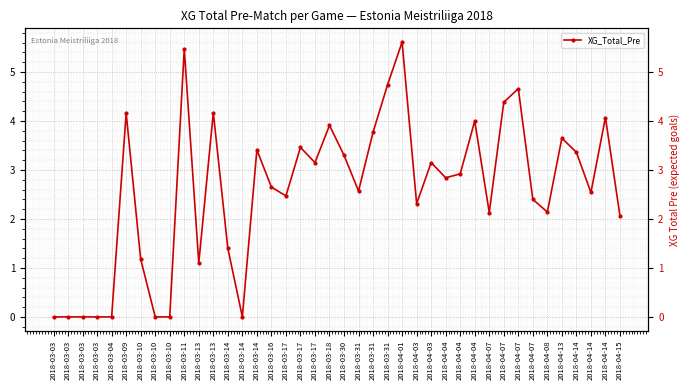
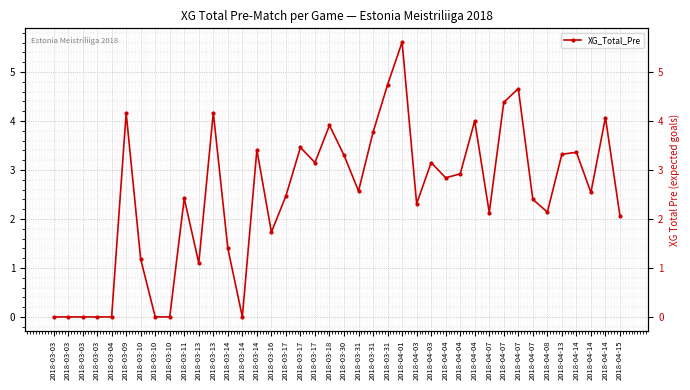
2018-03-11: 5.5 -> 2.4
2018-03-16: 2.7 -> 1.7
2018-04-13: 3.7 -> 3.3
